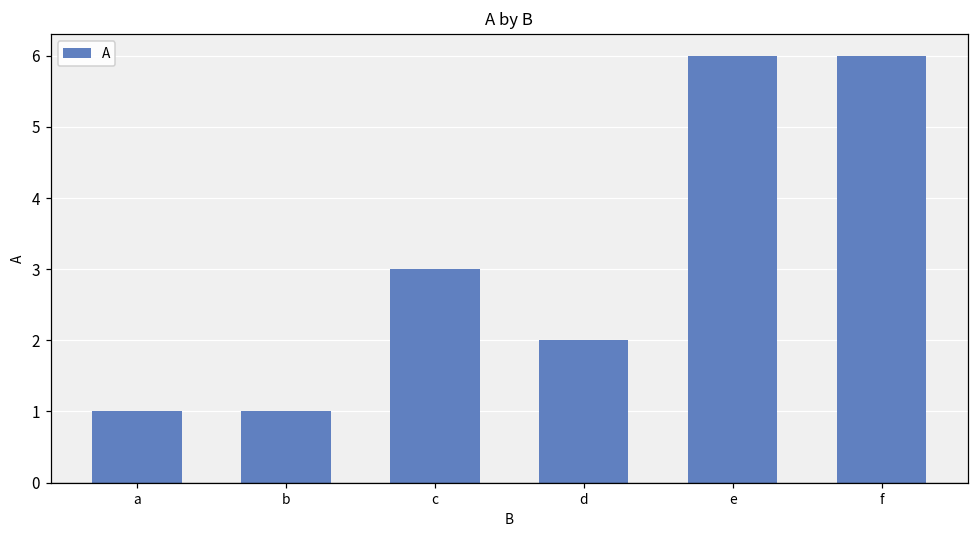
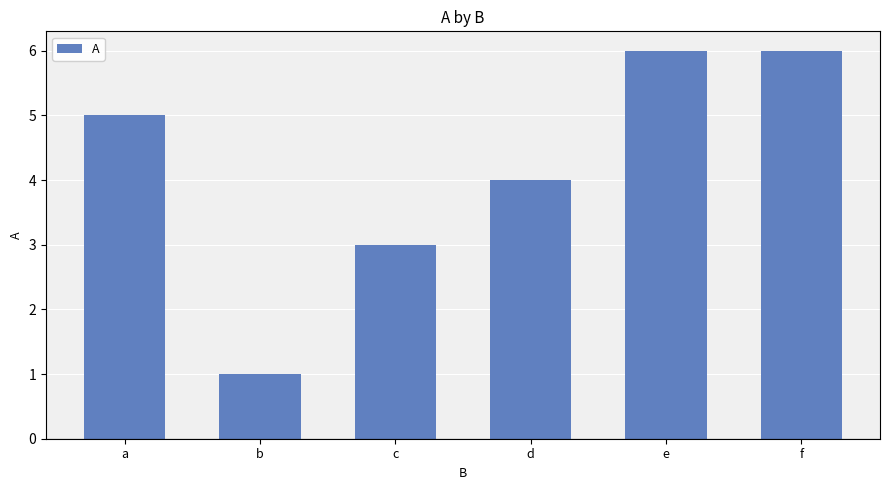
a: 1 -> 5
d: 2 -> 4
